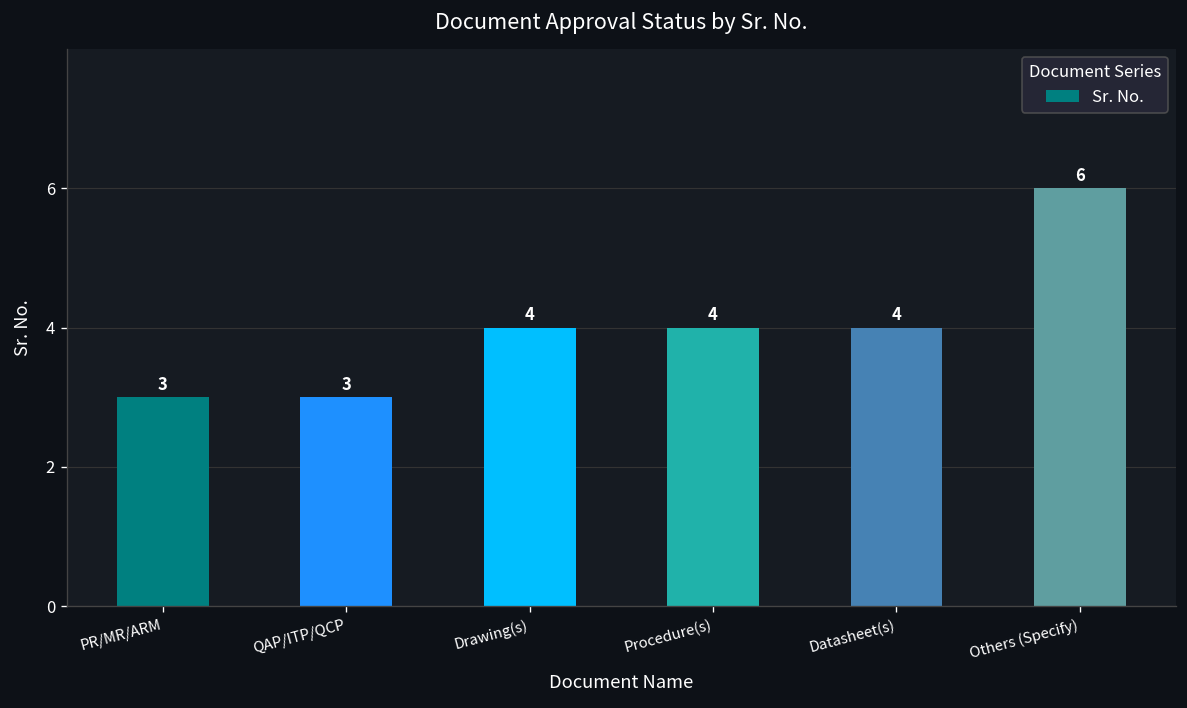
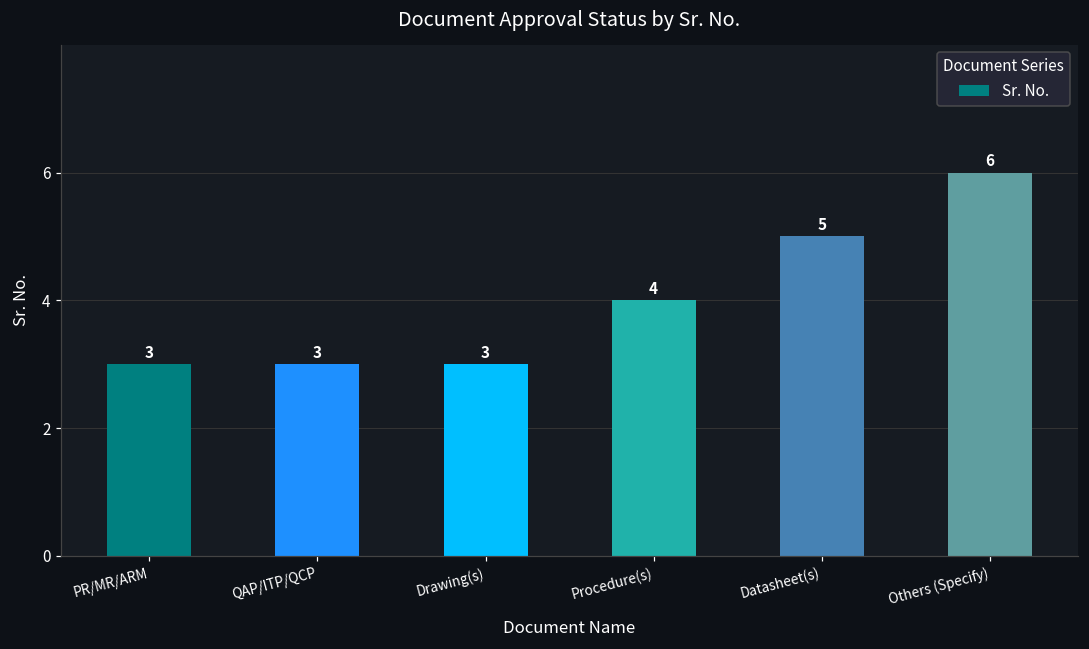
Drawing(s): 4 -> 3
Datasheet(s): 4 -> 5
